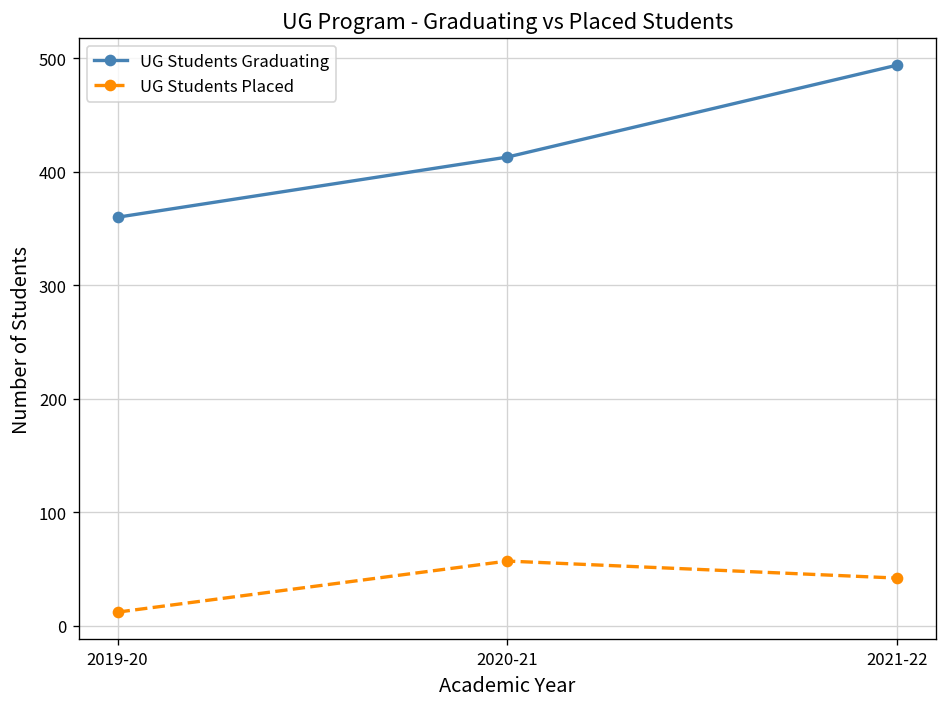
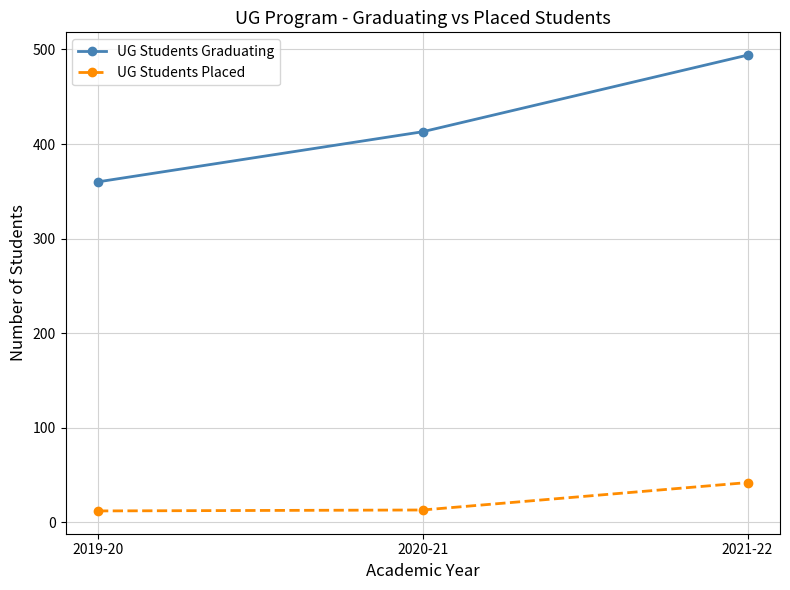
UG Students Placed, 2020-21: 60 -> 10
